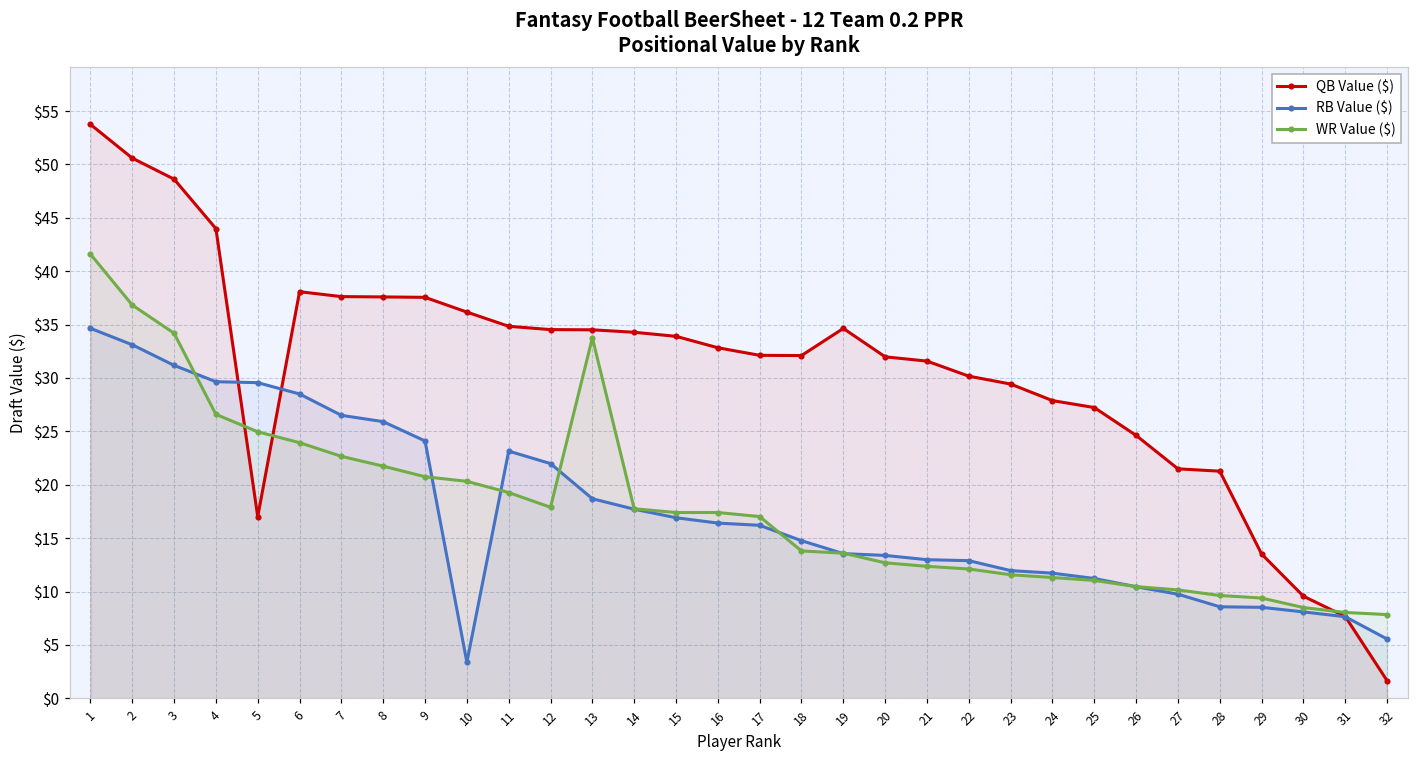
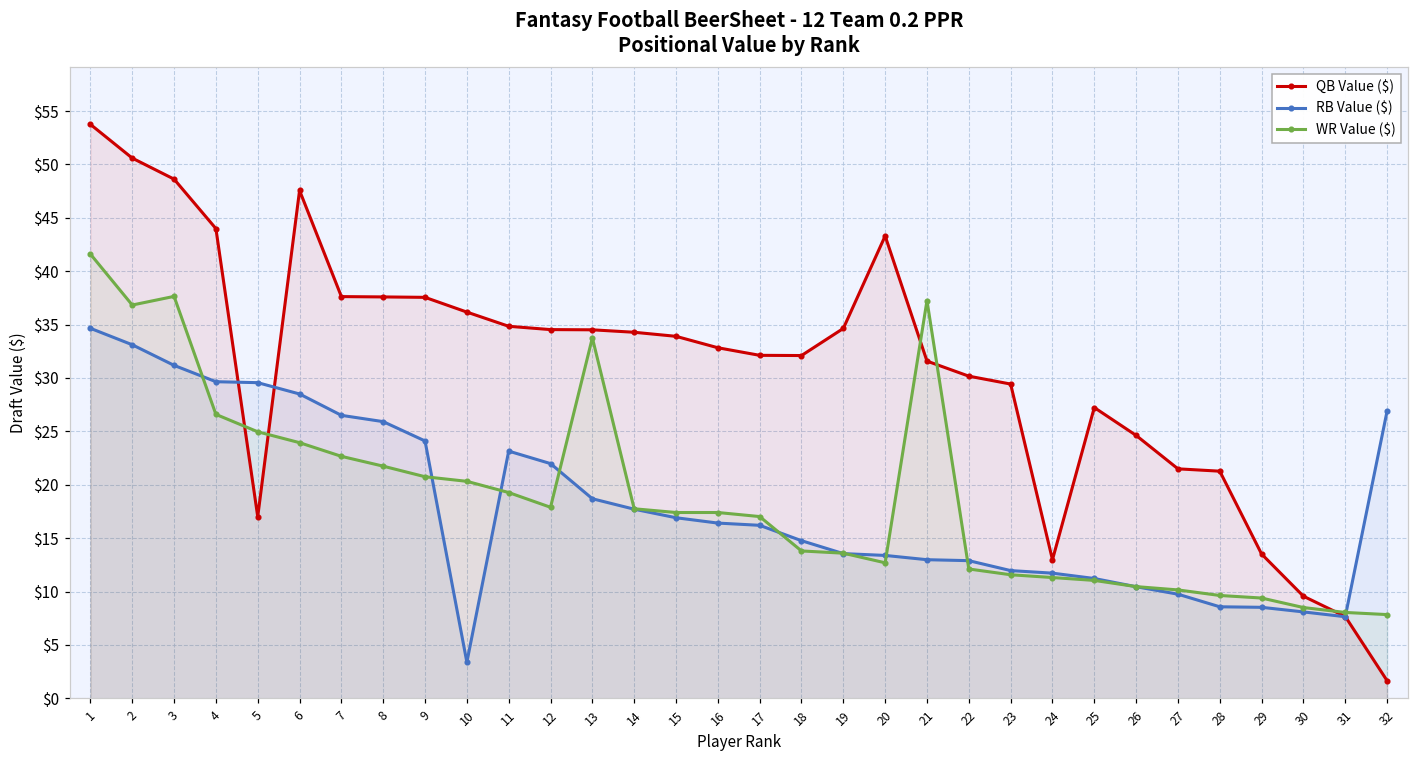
WR Value ($), 3: $34 -> $38
QB Value ($), 6: $38 -> $48
QB Value ($), 20: $32 -> $43
WR Value ($), 21: $12 -> $37
QB Value ($), 24: $28 -> $13
RB Value ($), 32: $6 -> $27
